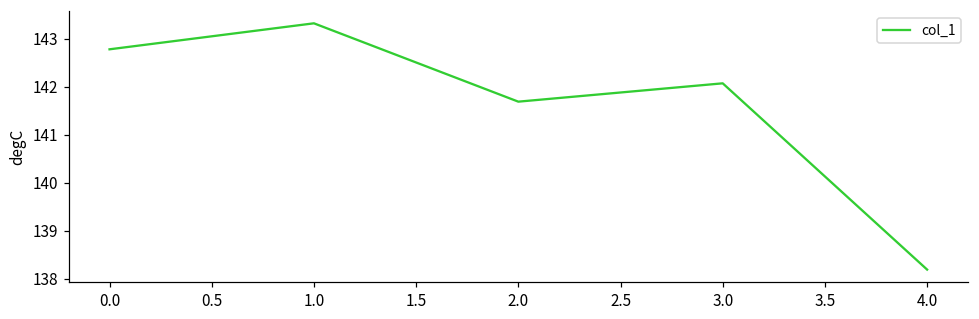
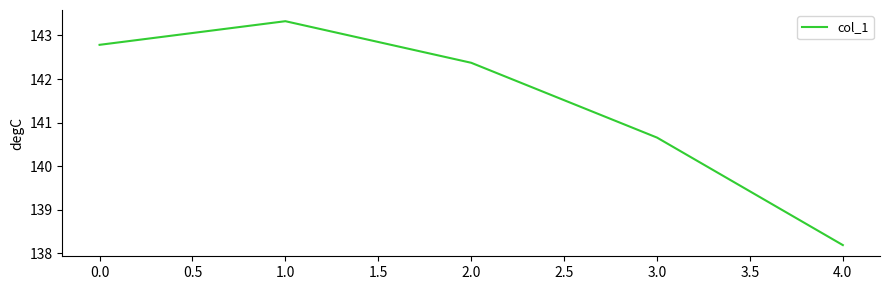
2.0: 141.7 -> 142.4
3.0: 142.1 -> 140.7
